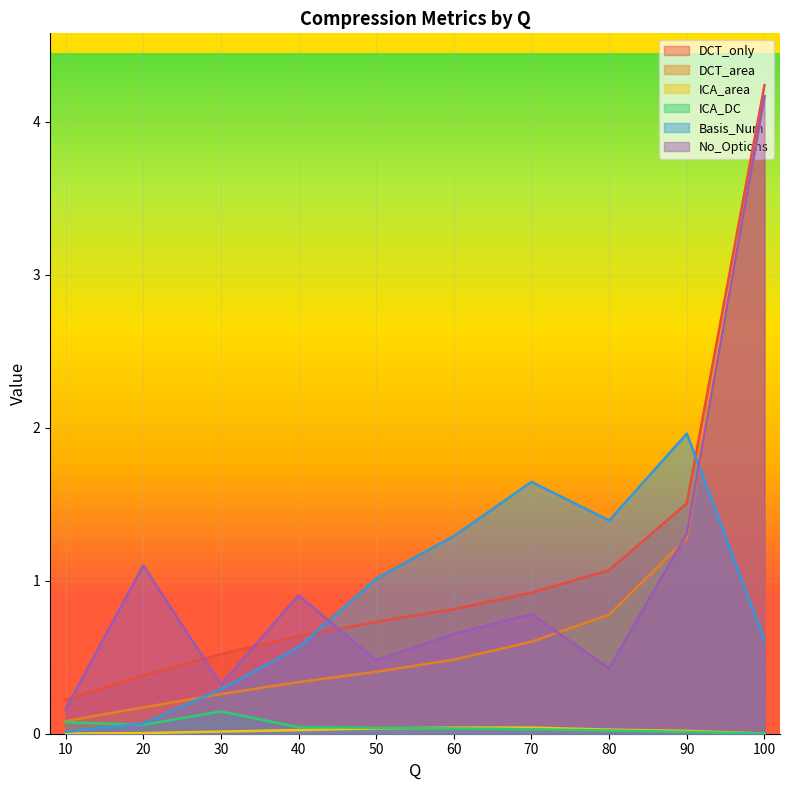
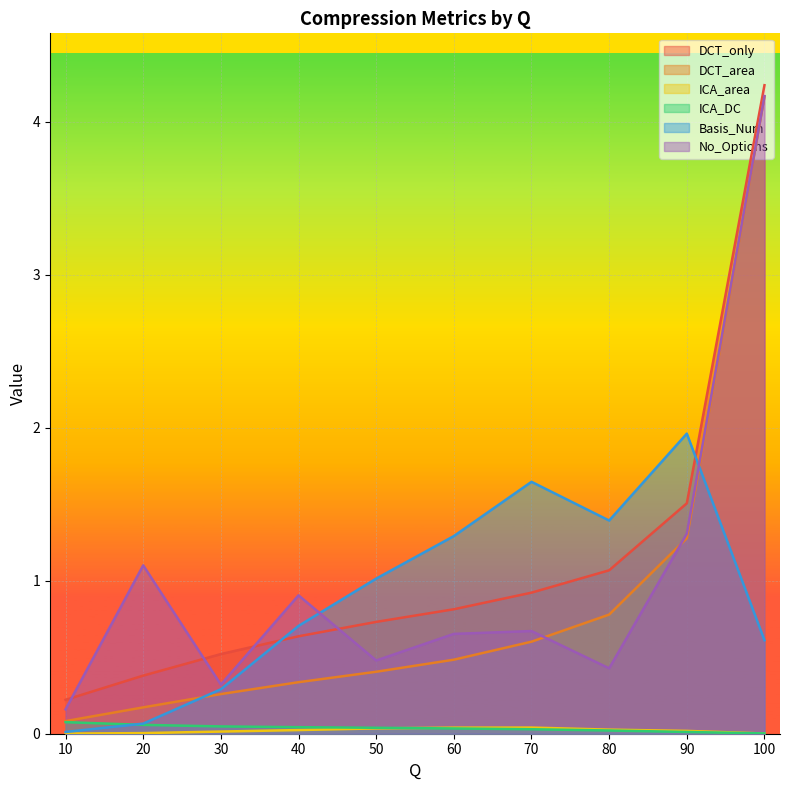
ICA_DC, 30: 0.15 -> 0.05
Basis_Num, 40: 0.56 -> 0.70
No_Options, 70: 0.78 -> 0.67
